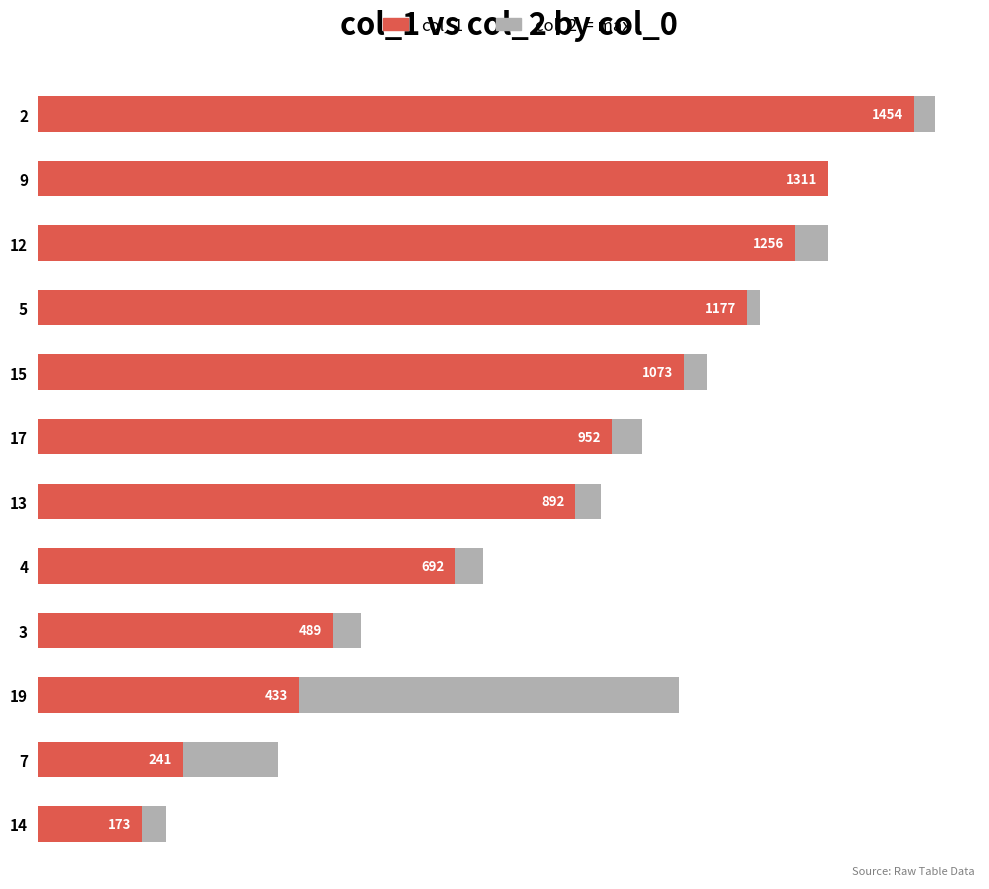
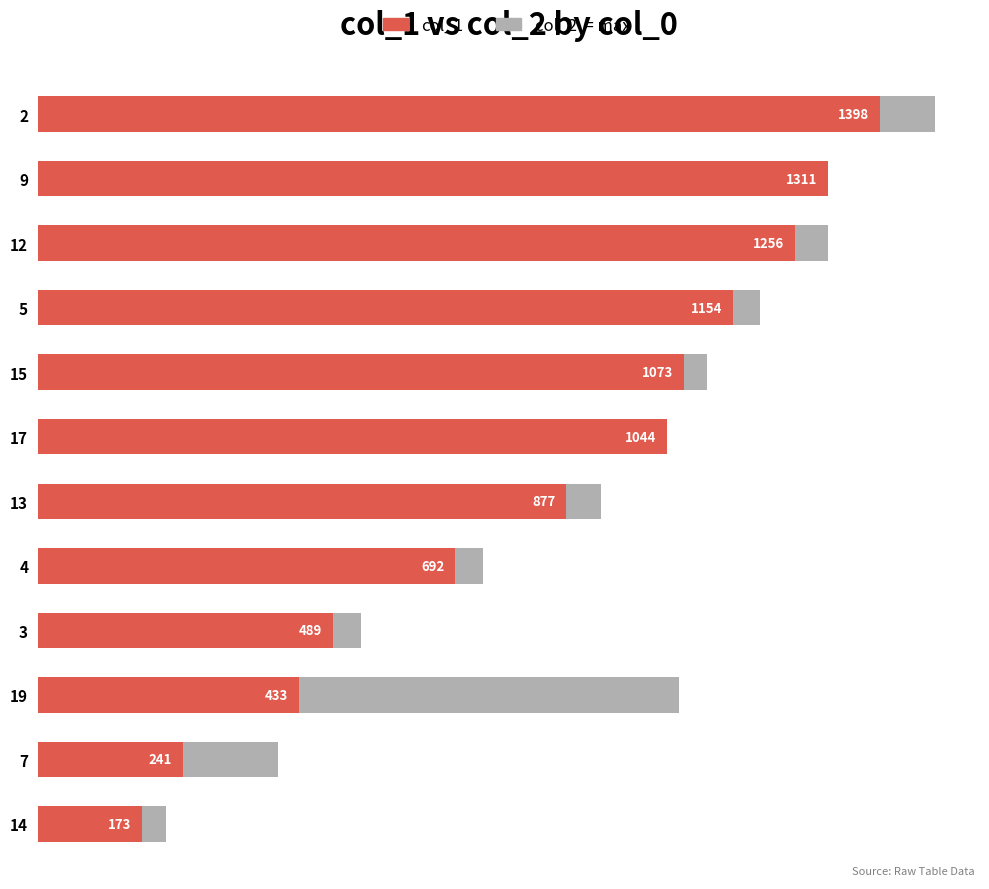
col_1, 2: 1454 -> 1398
col_1, 5: 1177 -> 1154
col_1, 17: 952 -> 1044
col_1, 13: 892 -> 877
